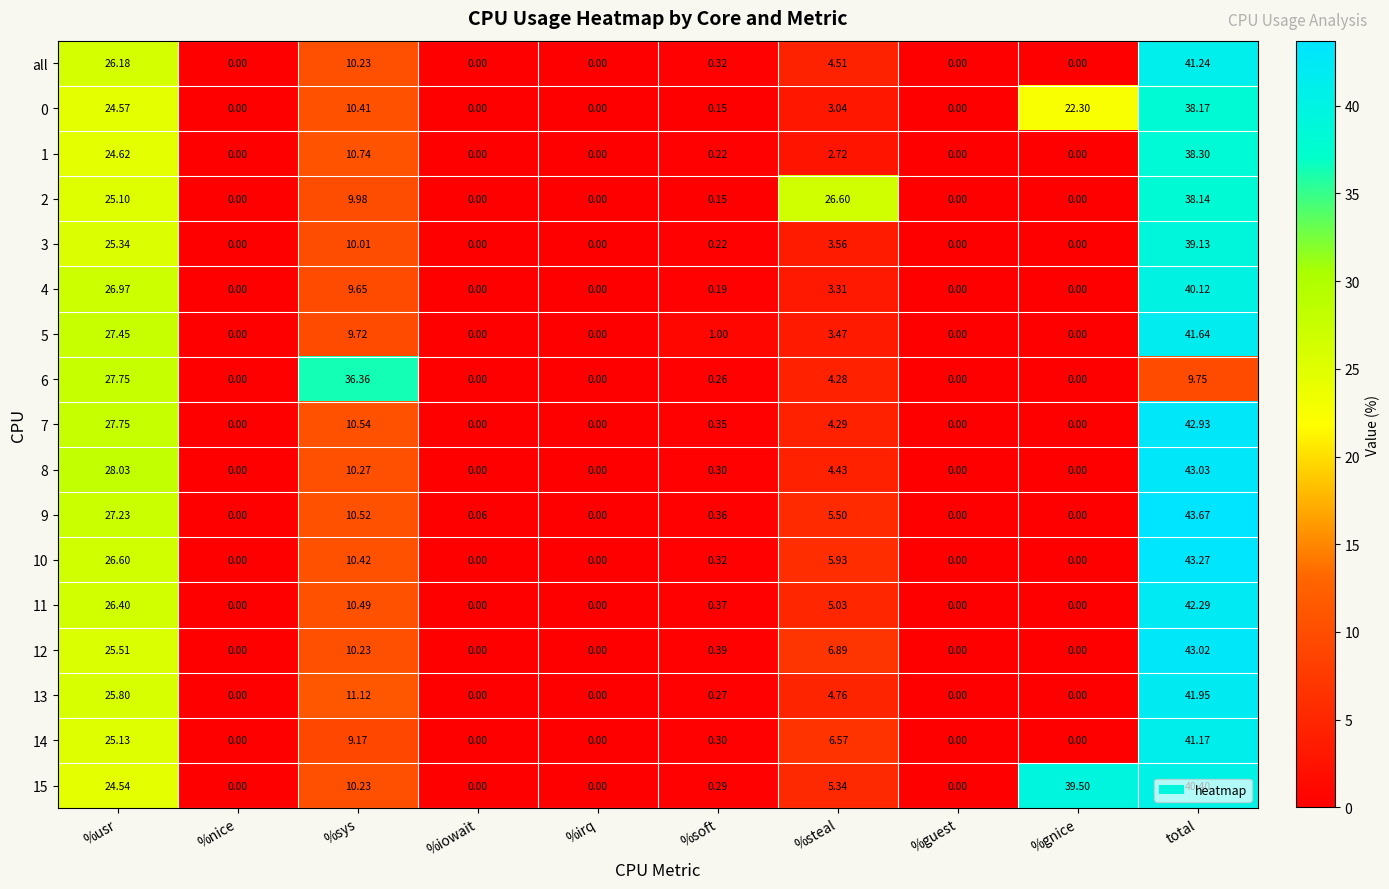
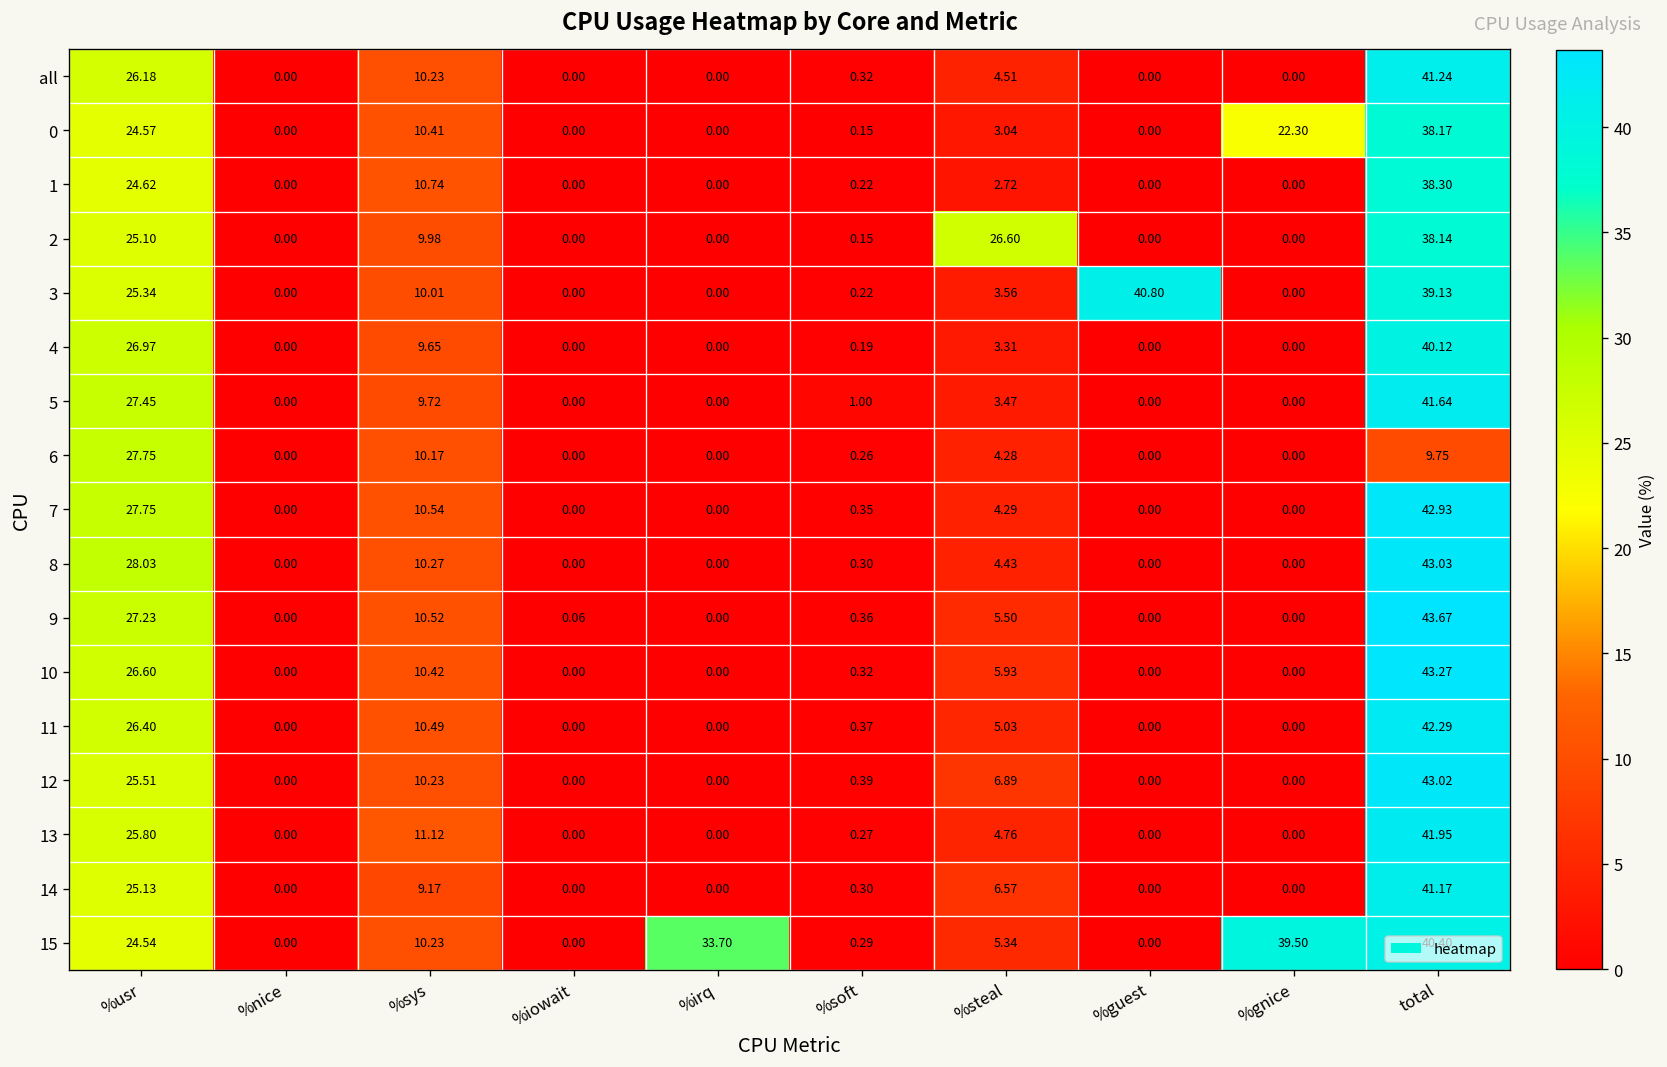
3, %guest: 0.00 -> 40.80
6, %sys: 36.36 -> 10.17
15, %irq: 0.00 -> 33.70
